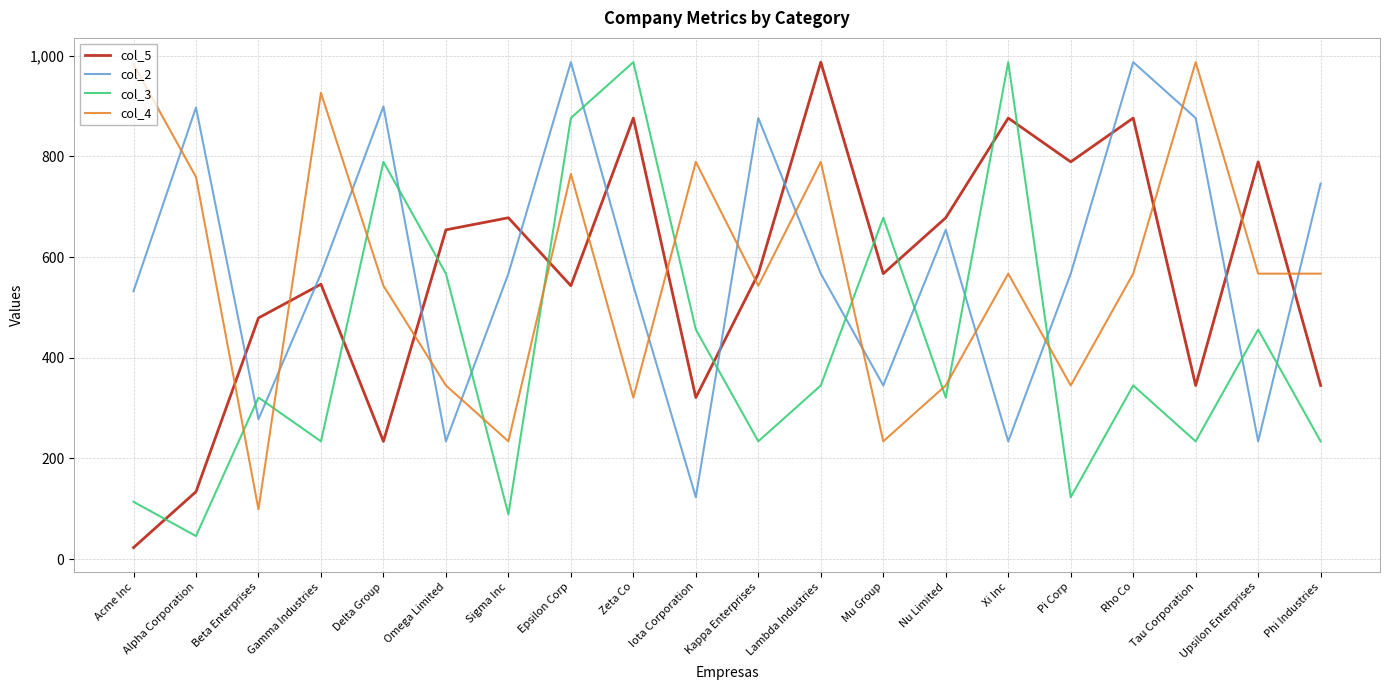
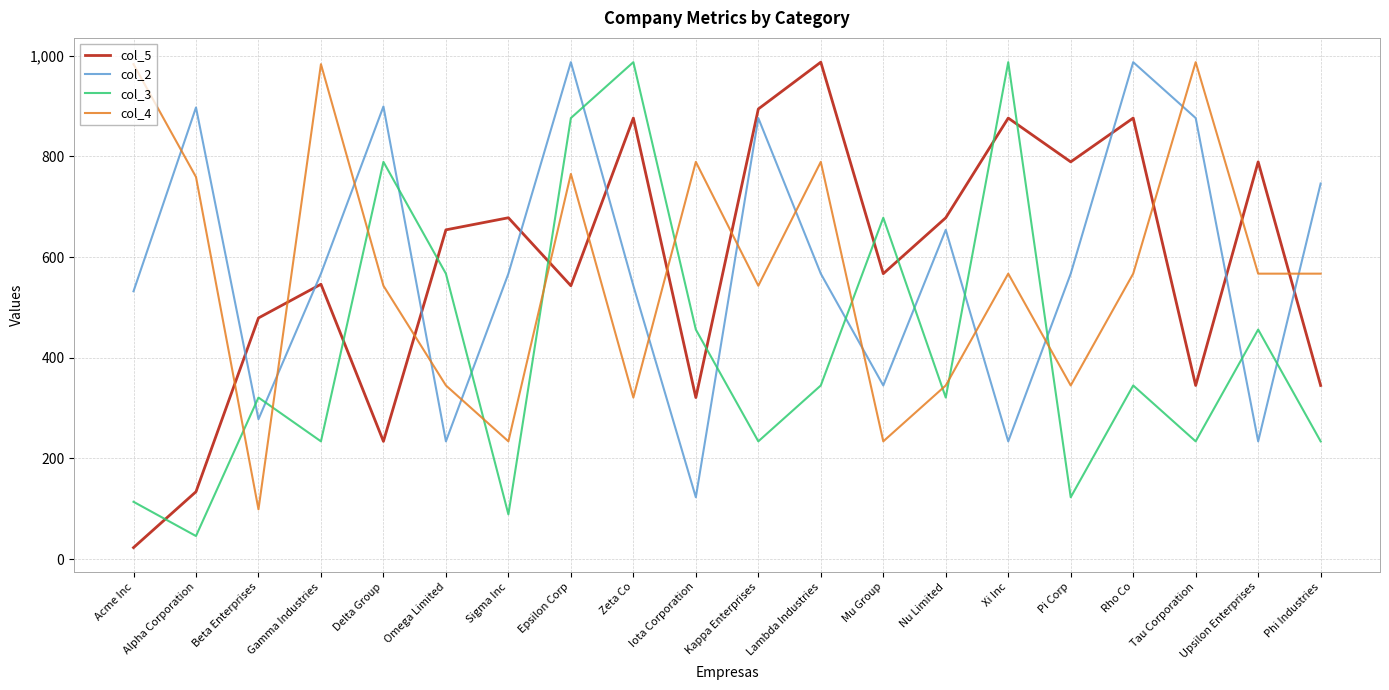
col_4, Gamma Industries: 930 -> 980
col_5, Kappa Enterprises: 570 -> 890
